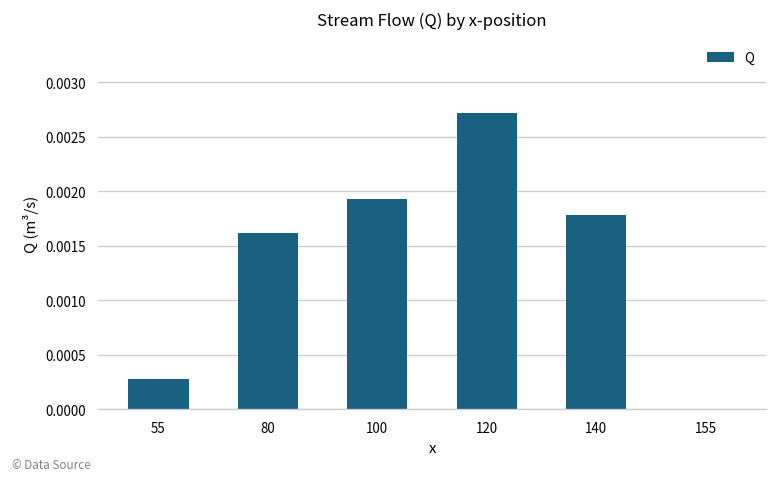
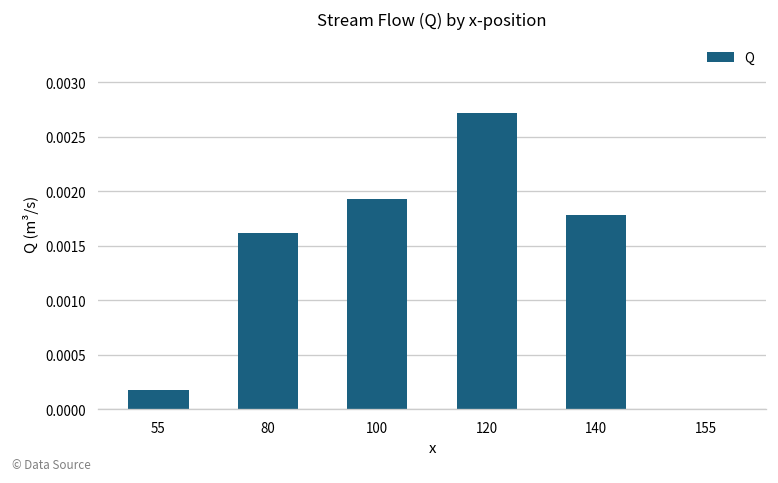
55: 0.0003 -> 0.0002
